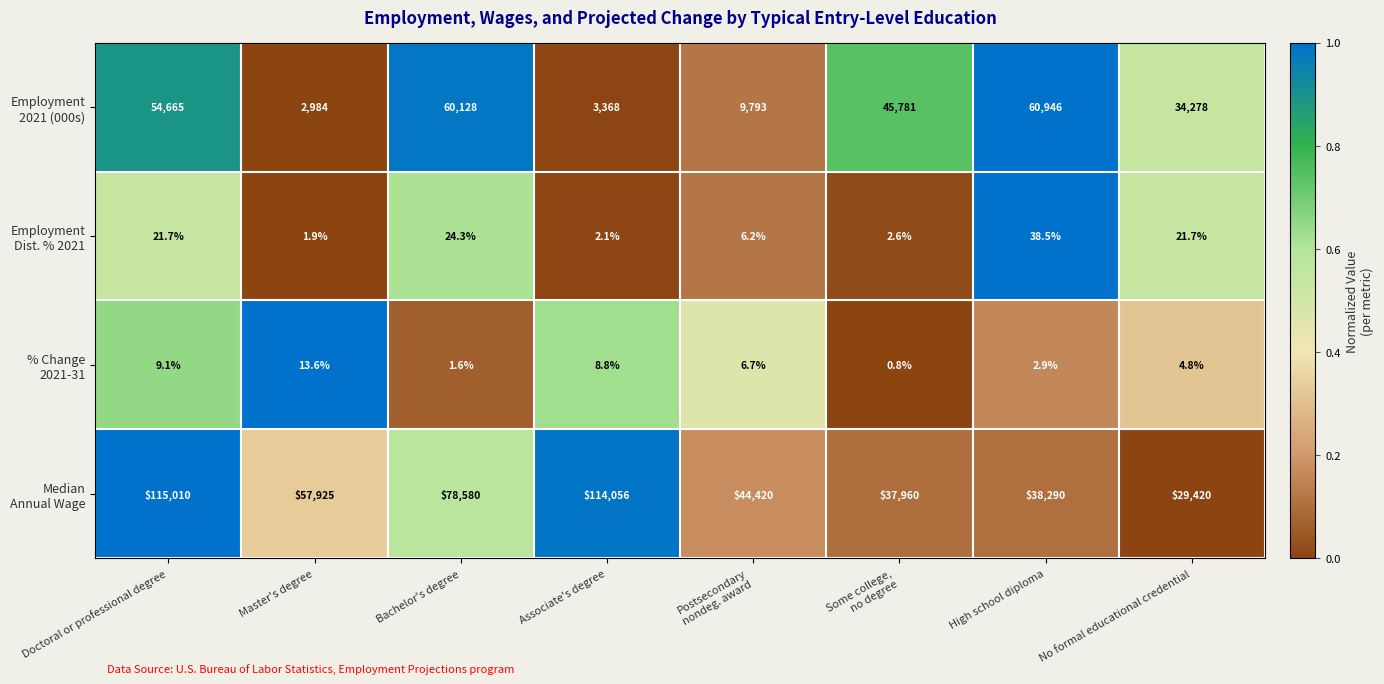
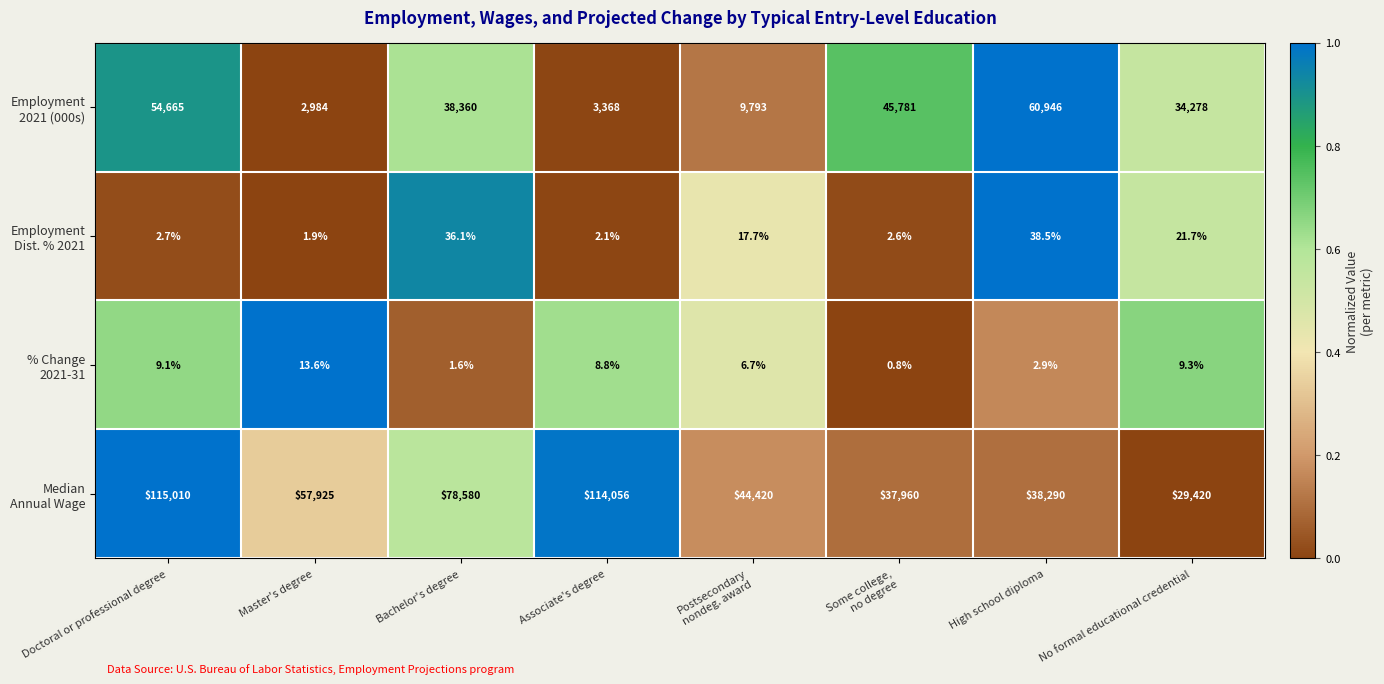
Employment 2021 (000s), Bachelor's degree: 60,128 -> 38,360
Employment Dist. % 2021, Doctoral or professional degree: 21.7% -> 2.7%
Employment Dist. % 2021, Bachelor's degree: 24.3% -> 36.1%
Employment Dist. % 2021, Postsecondary nondeg. award: 6.2% -> 17.7%
% Change 2021-31, No formal educational credential: 4.8% -> 9.3%
